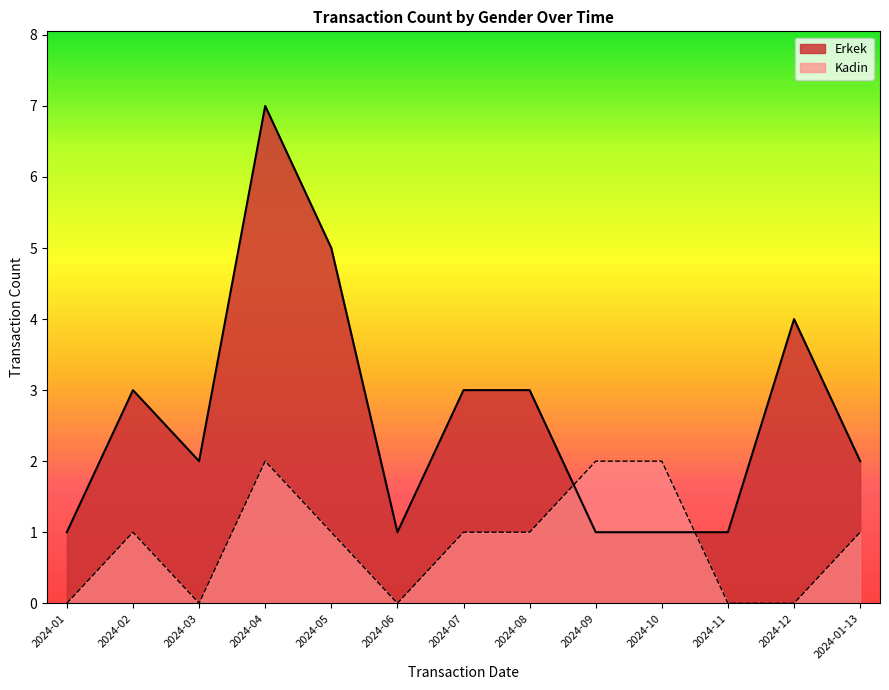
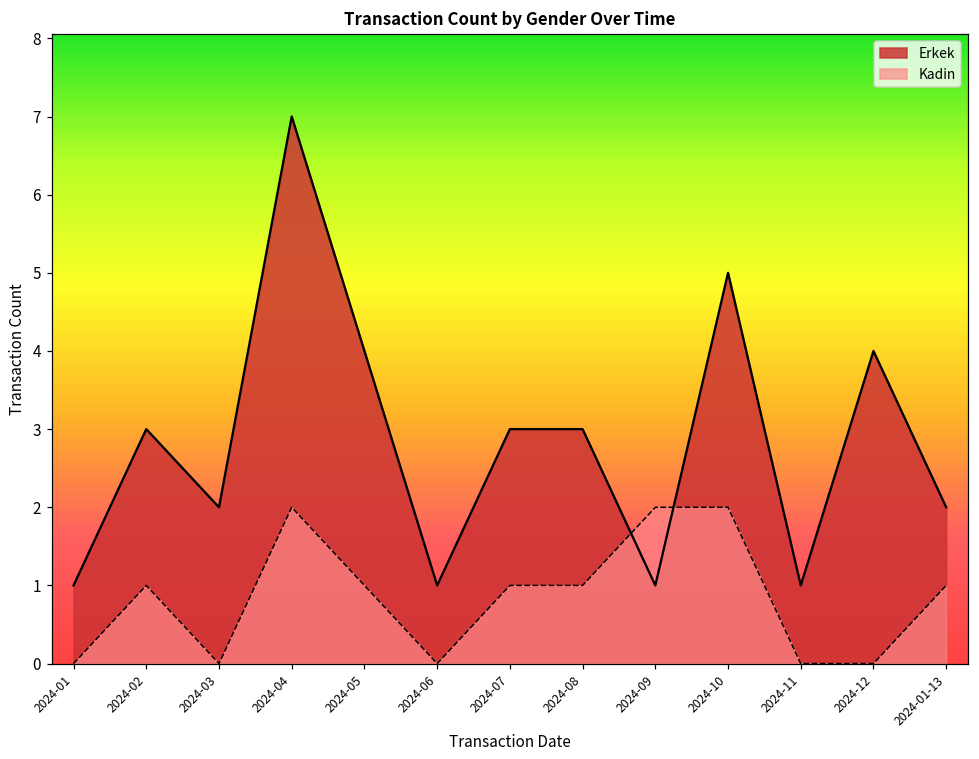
Erkek, 2024-05: 5 -> 4
Erkek, 2024-10: 1 -> 5
